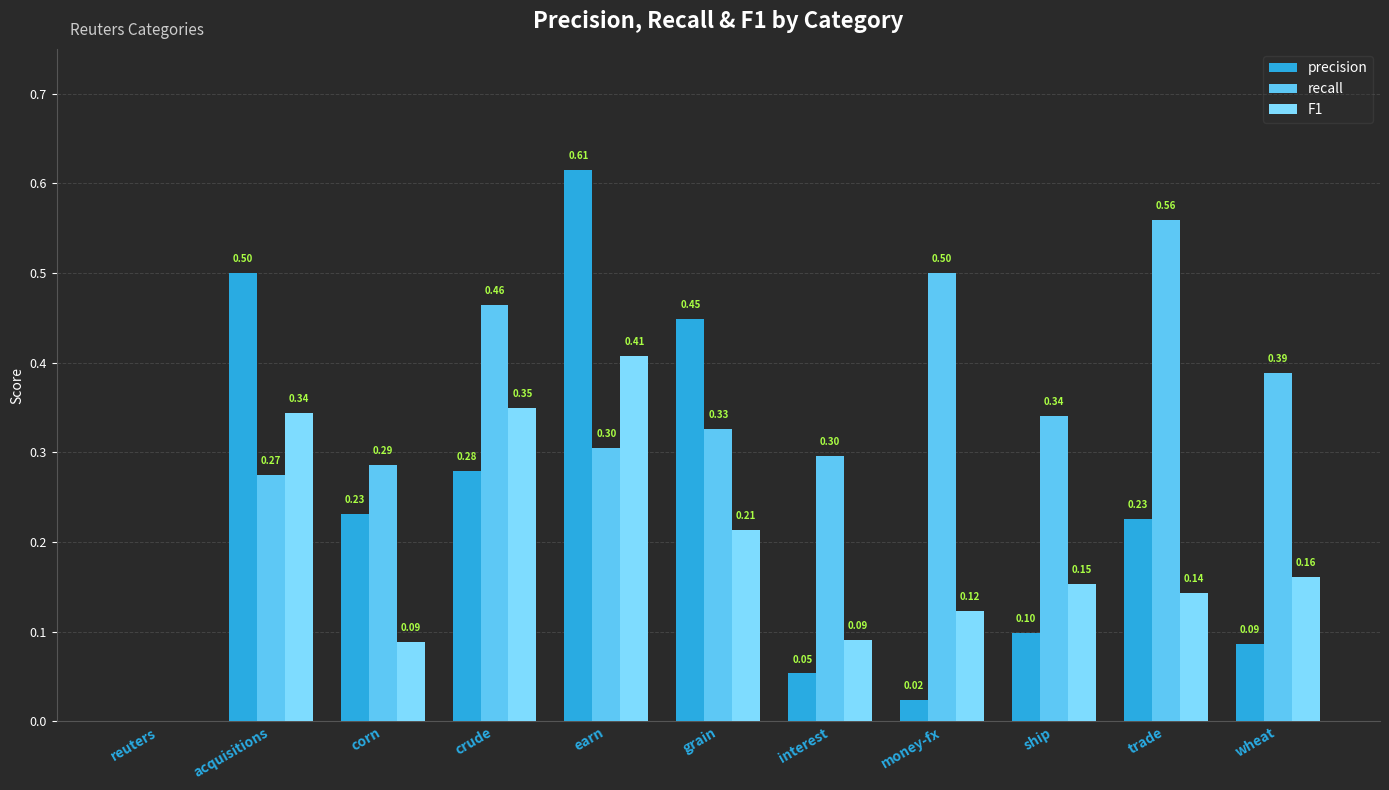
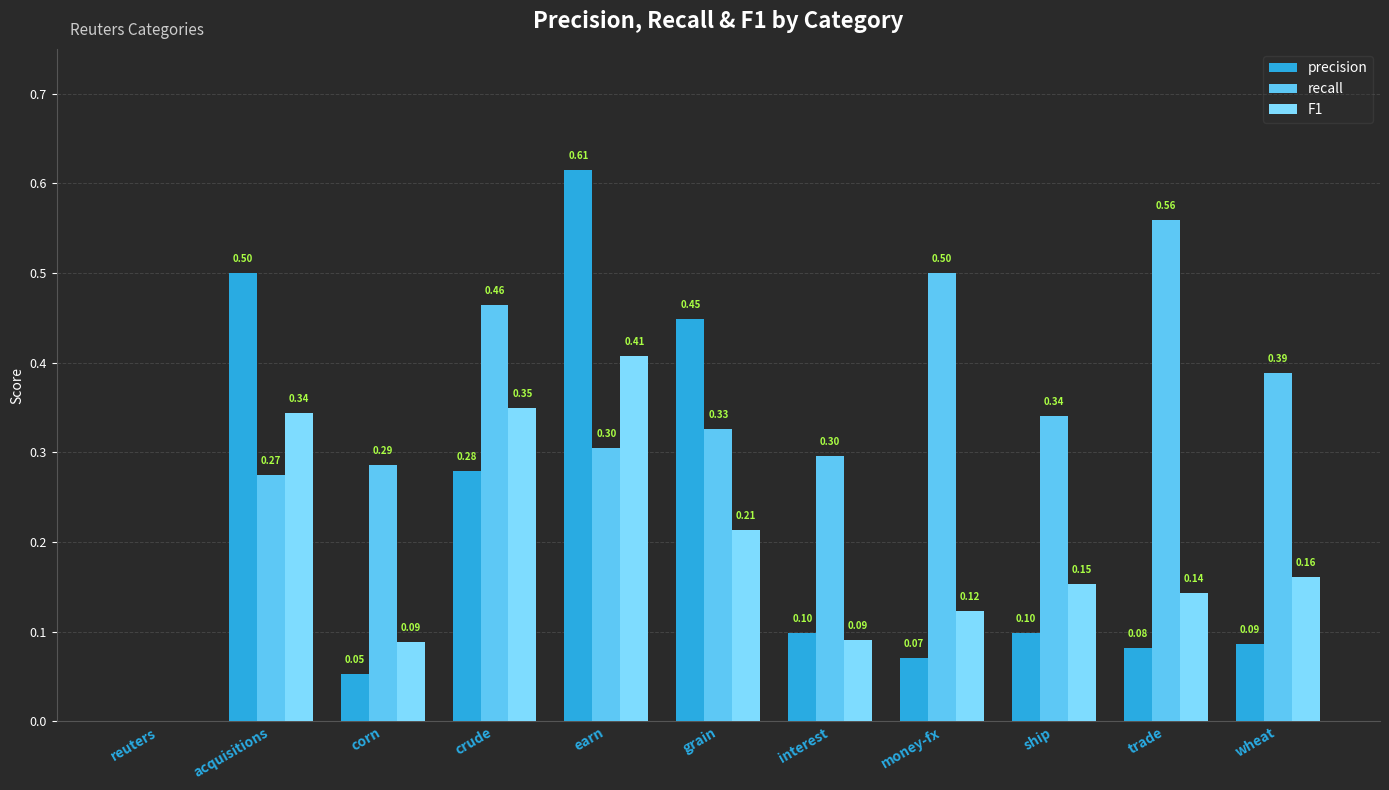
precision, corn: 0.23 -> 0.05
precision, interest: 0.05 -> 0.10
precision, money-fx: 0.02 -> 0.07
precision, trade: 0.23 -> 0.08
